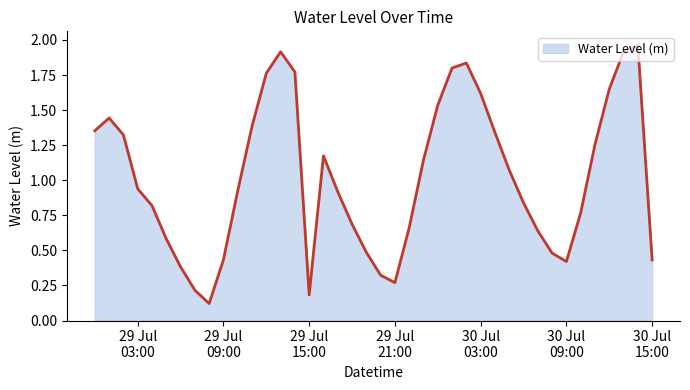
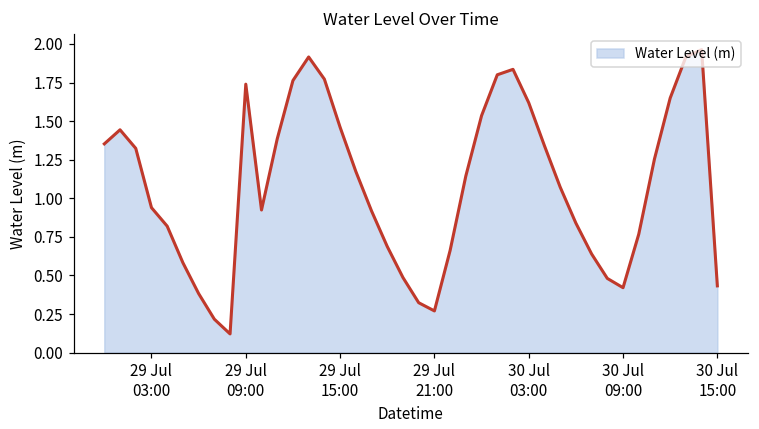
29 Jul 09:00: 0.43 -> 1.74
29 Jul 15:00: 0.18 -> 1.46
